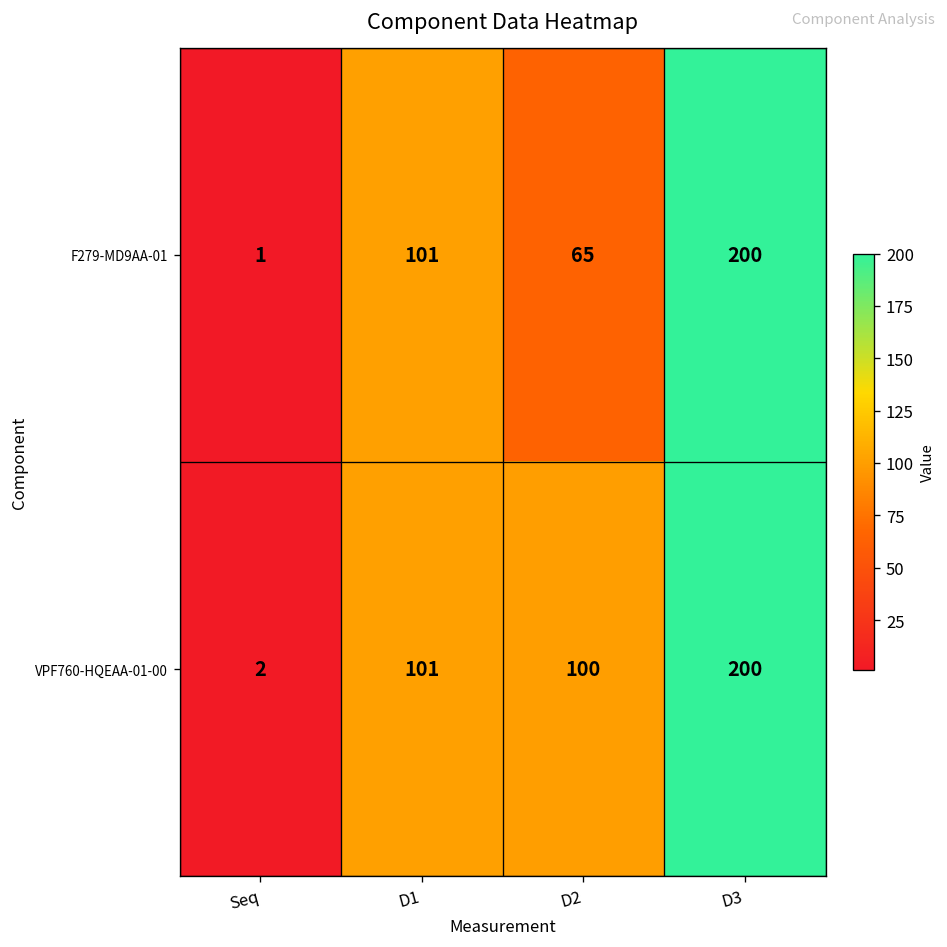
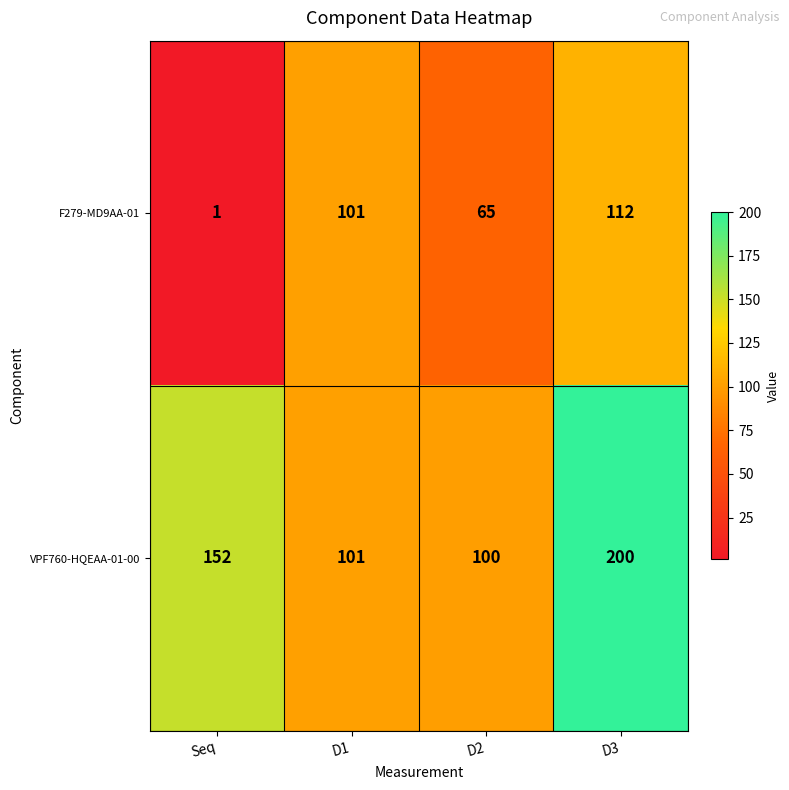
F279-MD9AA-01, D3: 200 -> 112
VPF760-HQEAA-01-00, Seq: 2 -> 152
